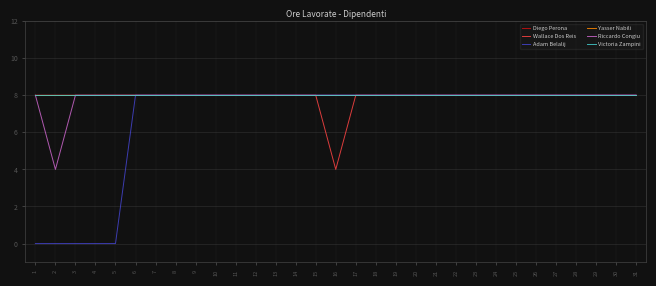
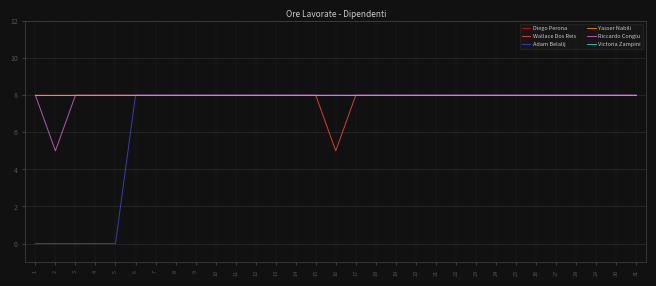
Riccardo Congiu, 2: 4 -> 5
Wallace Dos Reis, 16: 4 -> 5
